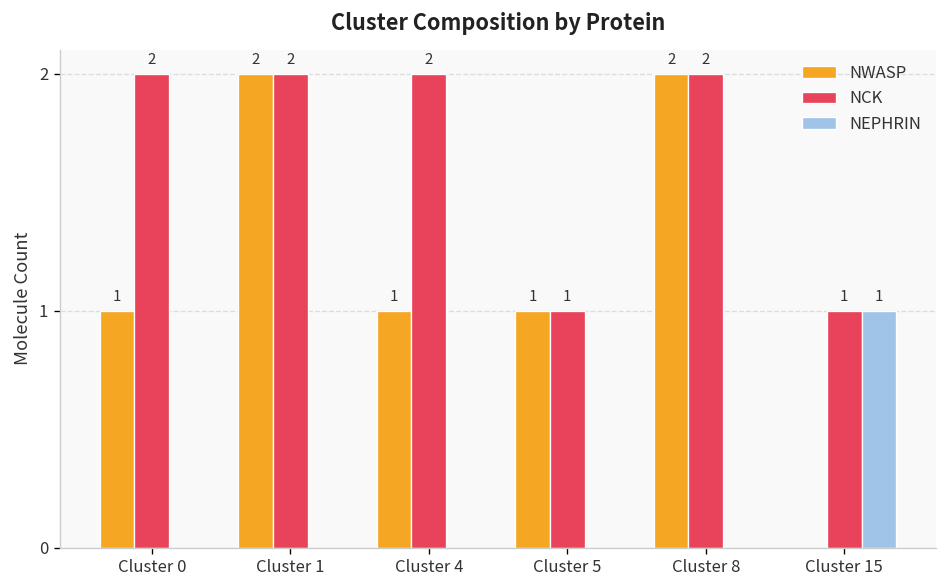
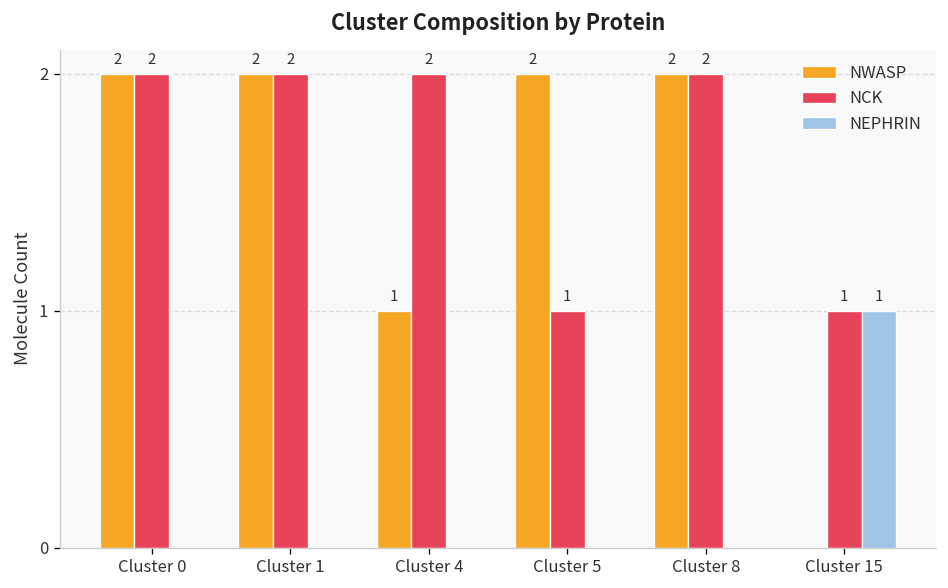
NWASP, Cluster 0: 1 -> 2
NWASP, Cluster 5: 1 -> 2
